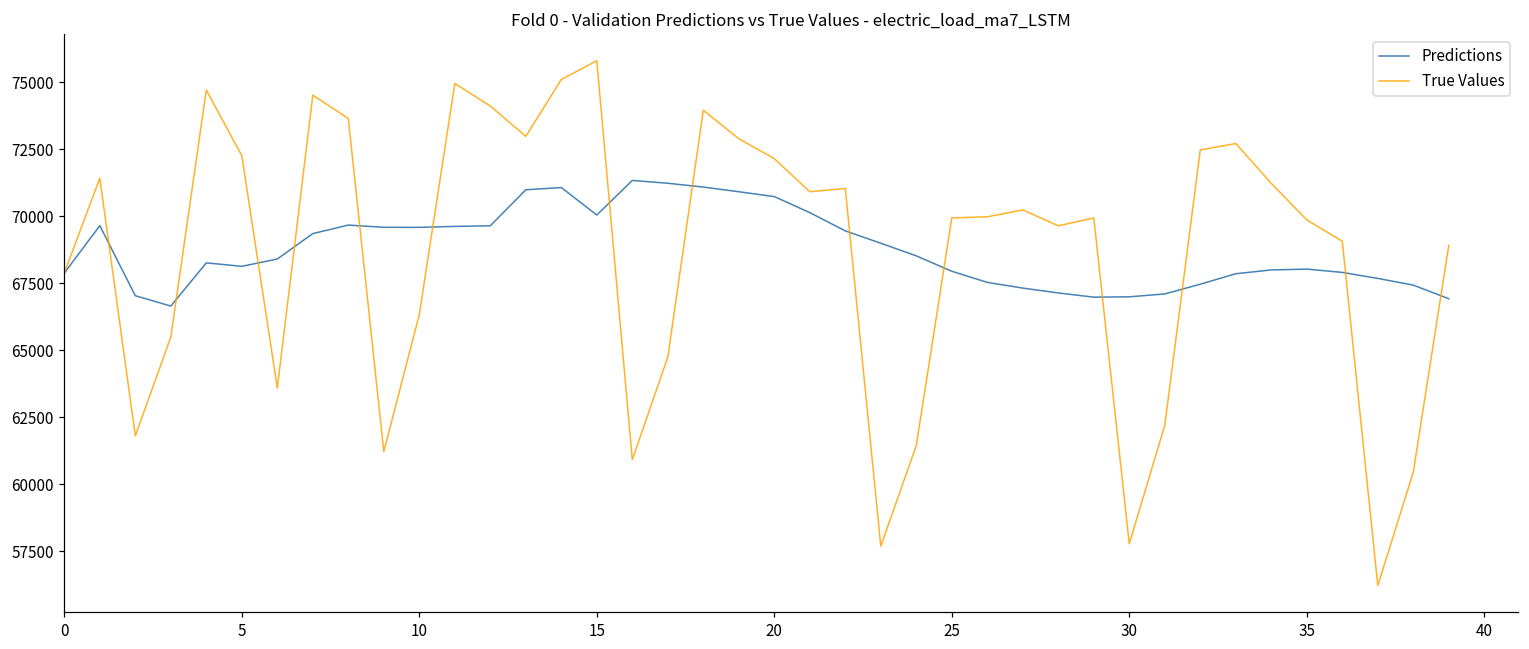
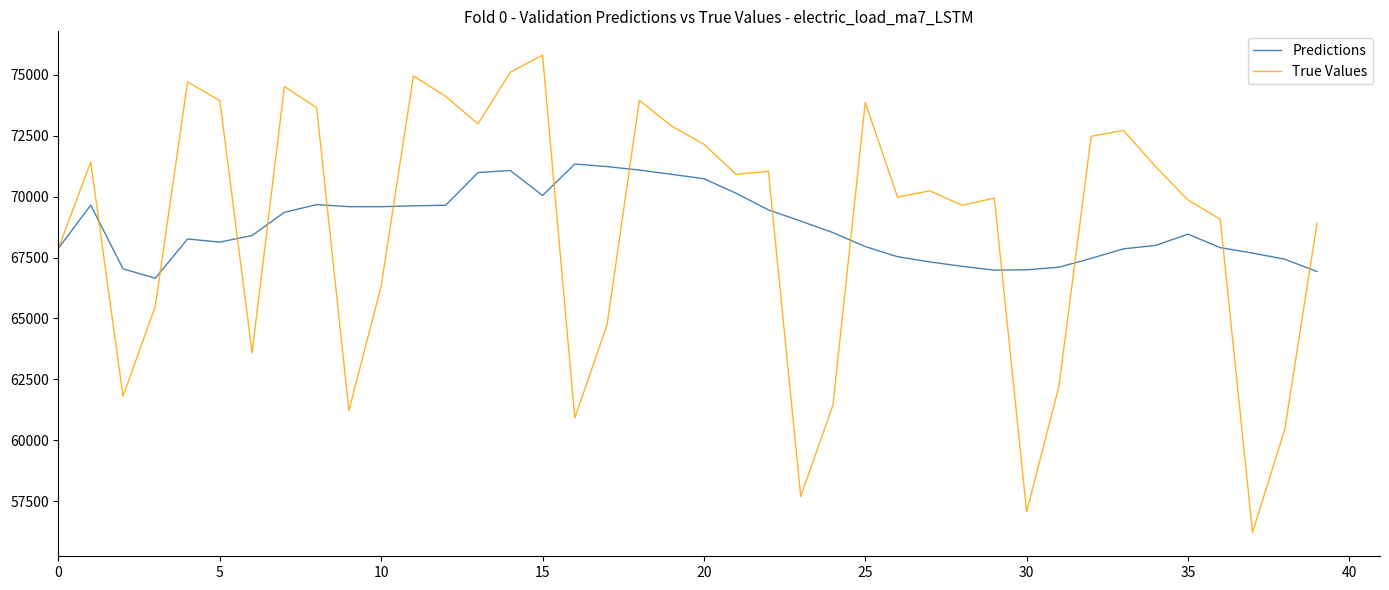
True Values, 5: 72300 -> 73900
True Values, 25: 69900 -> 73900
True Values, 30: 57800 -> 57100
Predictions, 35: 68000 -> 68500
